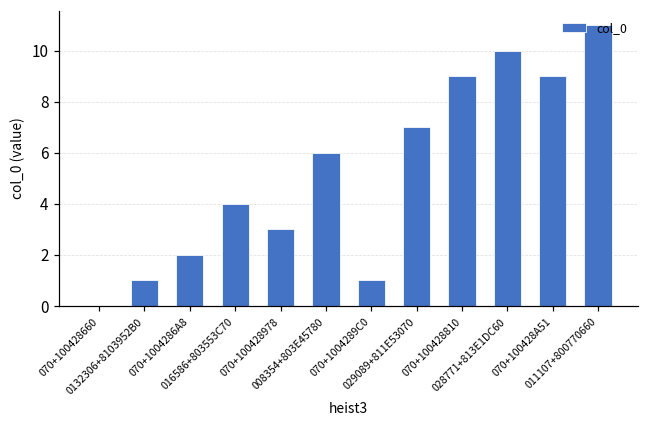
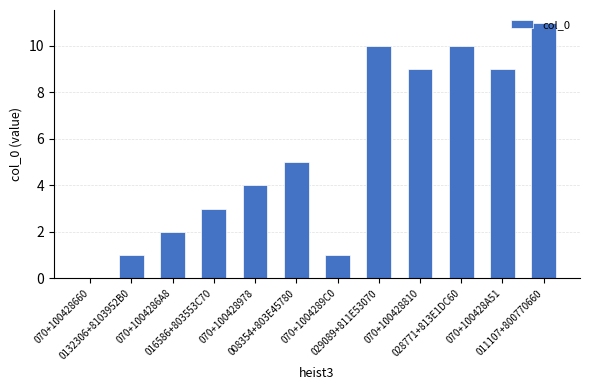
016586+803553C70: 4 -> 3
070+100428978: 3 -> 4
008354+803E45780: 6 -> 5
029089+811E53070: 7 -> 10
